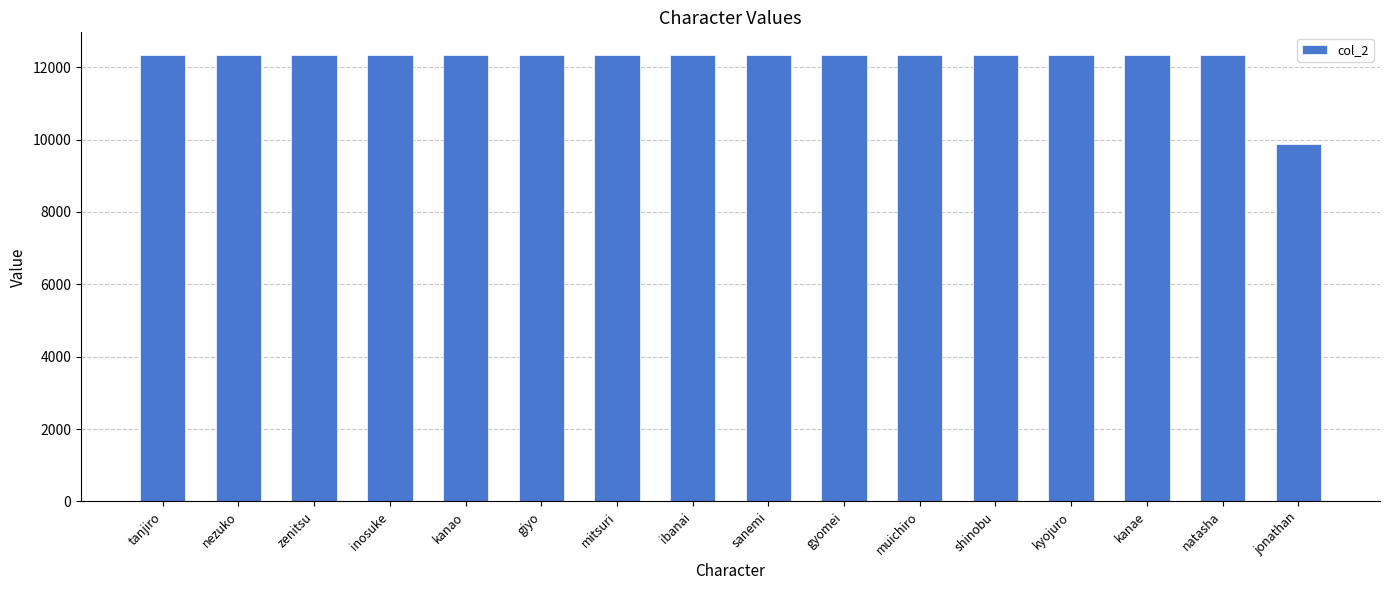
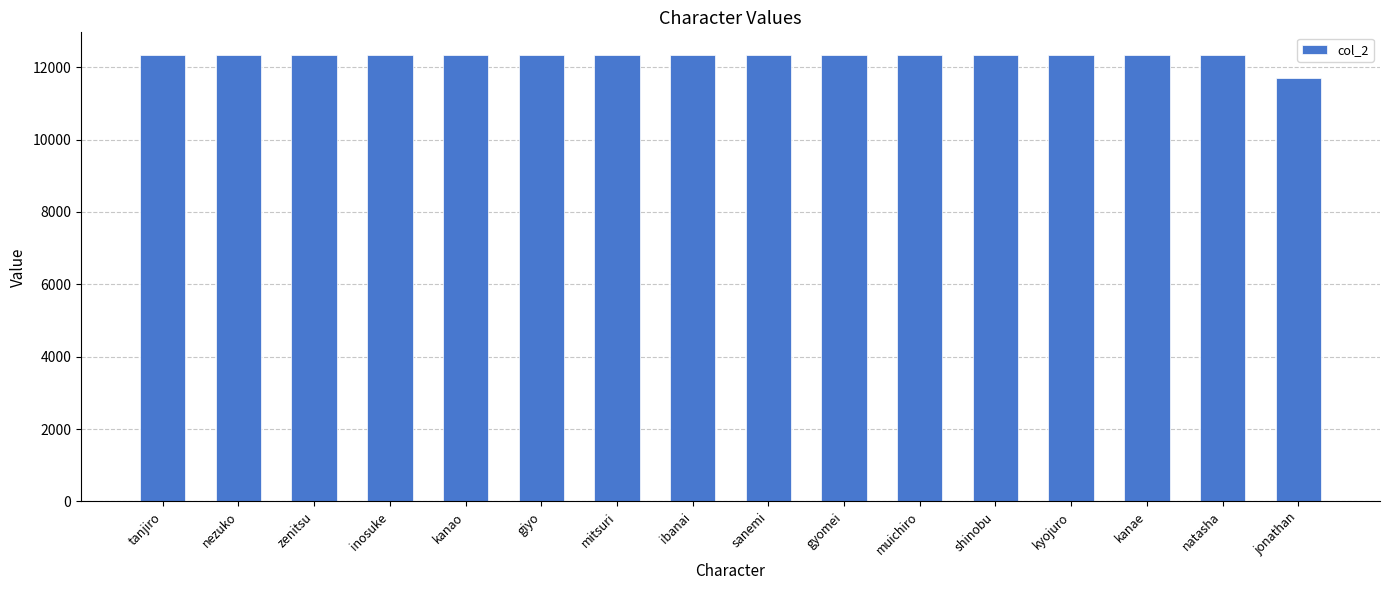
jonathan: 9900 -> 11700
